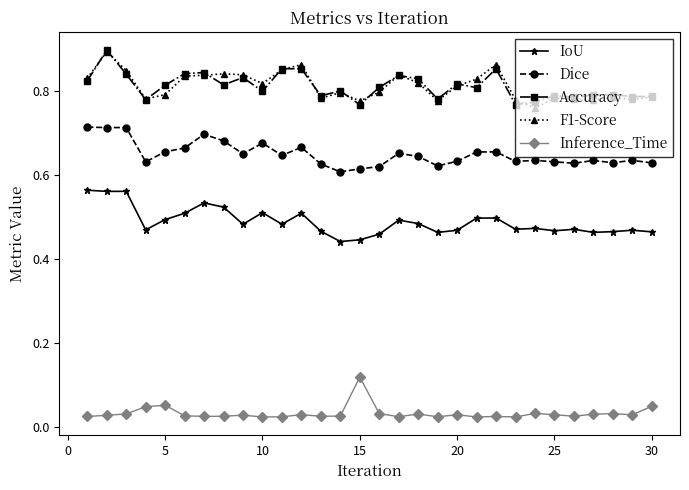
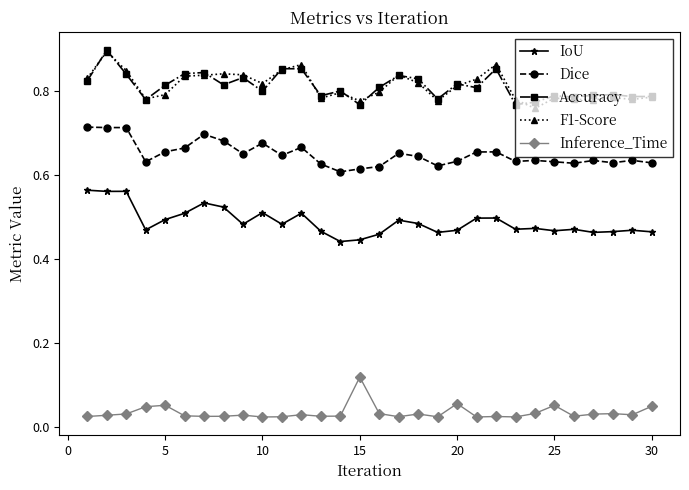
Inference_Time, 20: 0.03 -> 0.06
Inference_Time, 25: 0.03 -> 0.05
